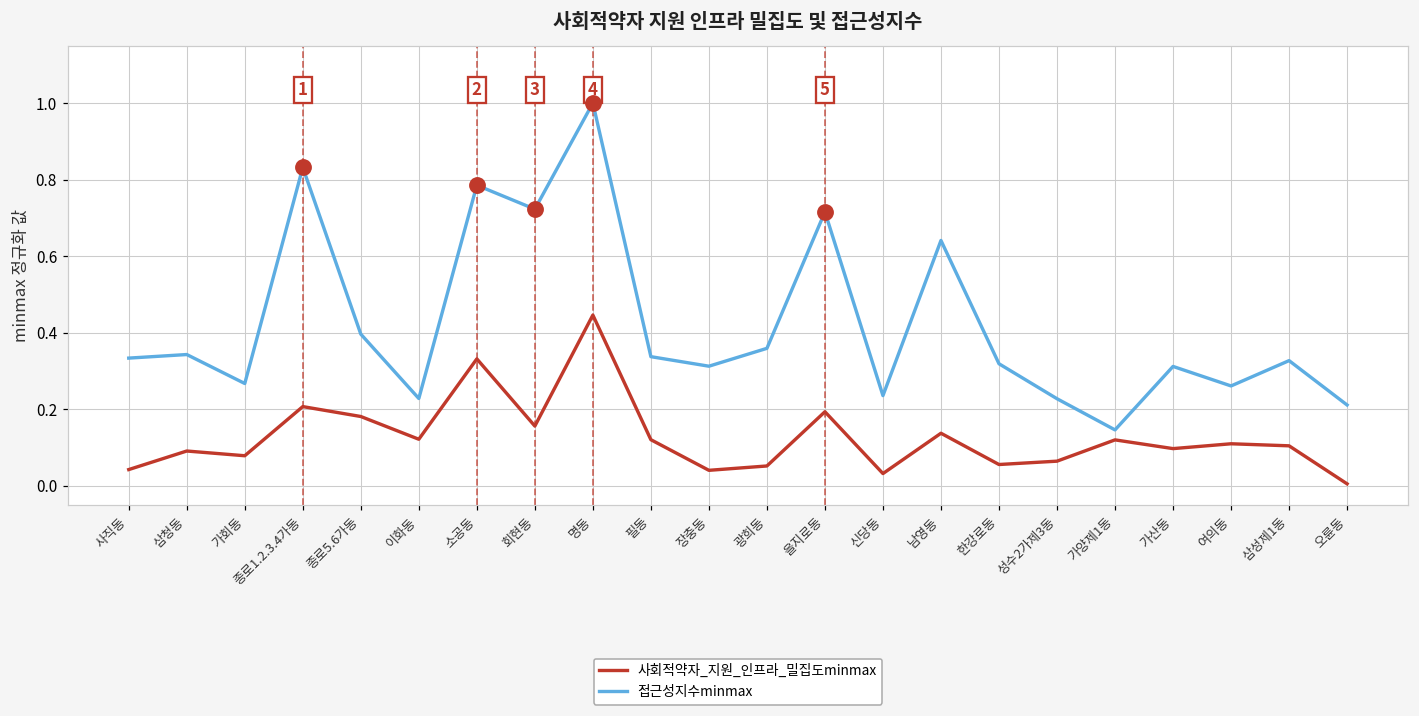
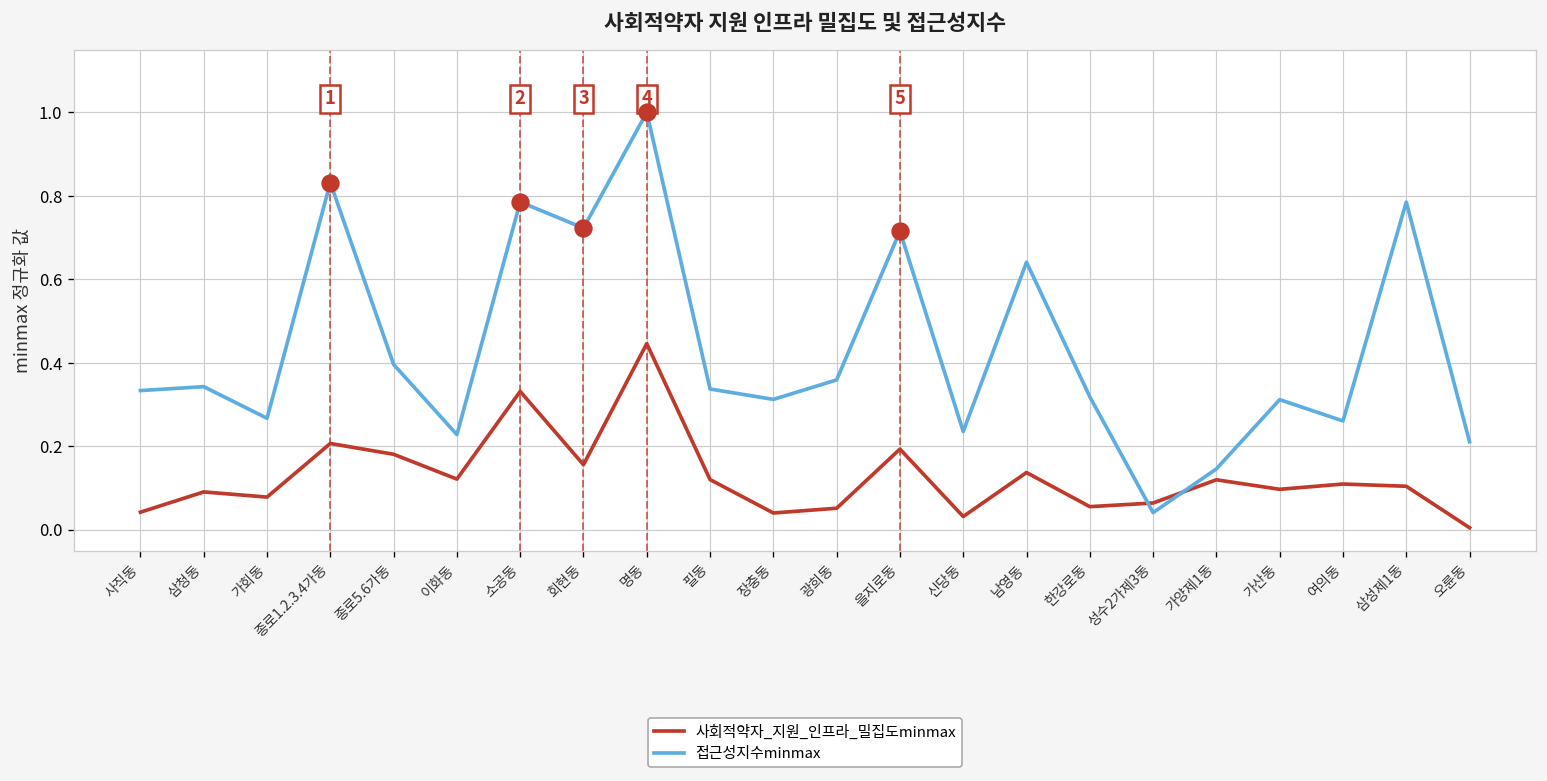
접근성지수minmax, 성수2가제3동: 0.23 -> 0.04
접근성지수minmax, 삼성제1동: 0.33 -> 0.78
